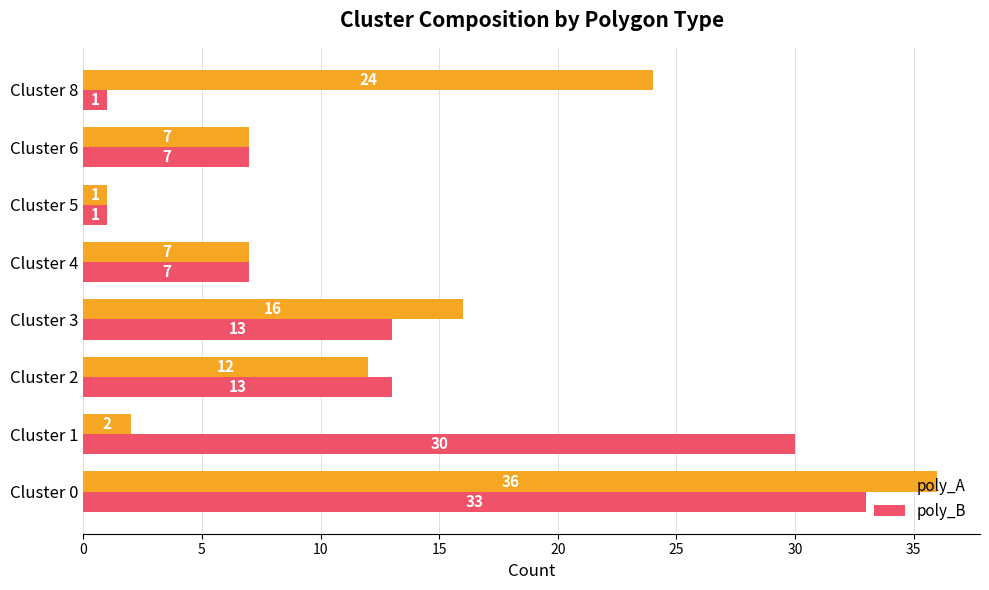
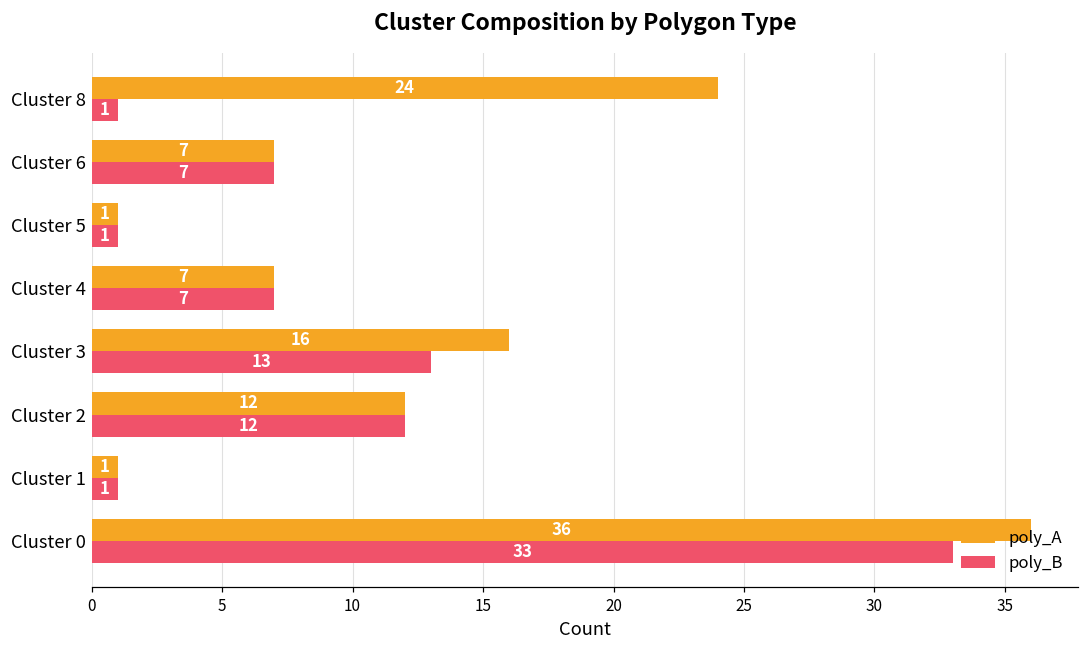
poly_B, Cluster 2: 13 -> 12
poly_A, Cluster 1: 2 -> 1
poly_B, Cluster 1: 30 -> 1
